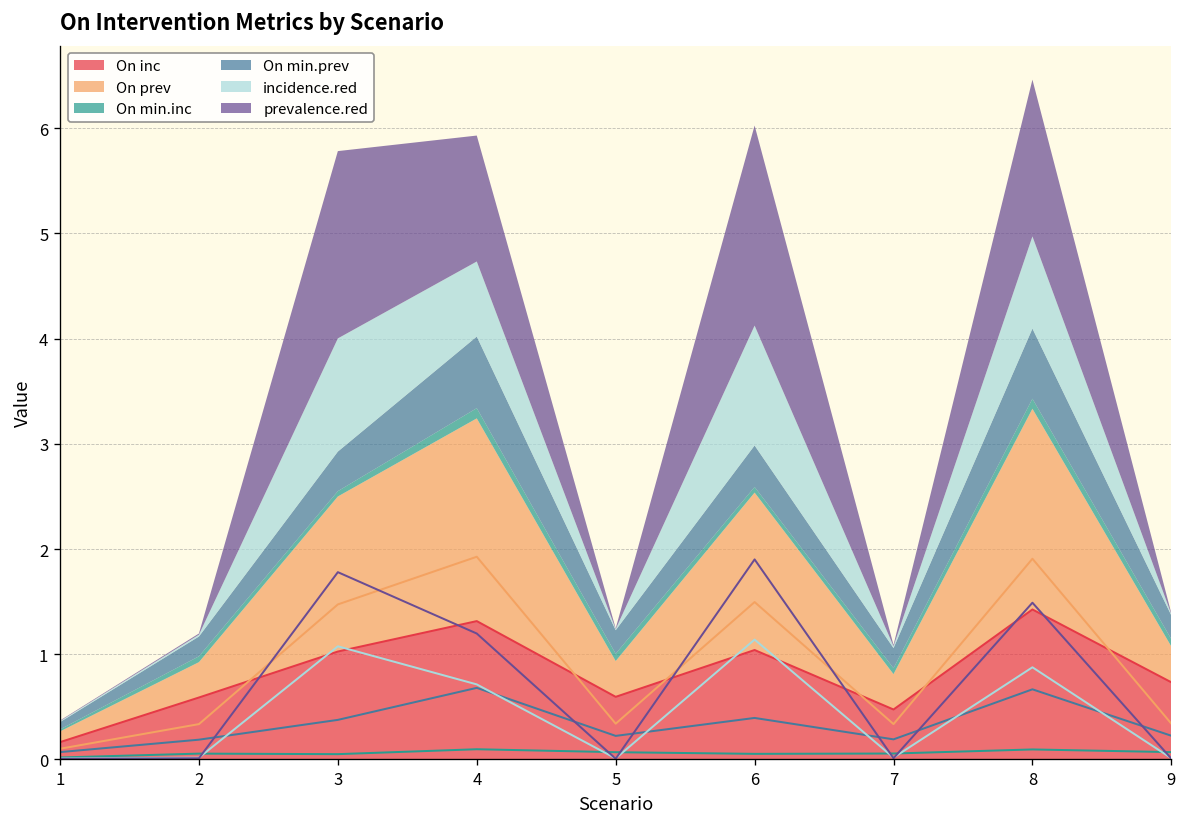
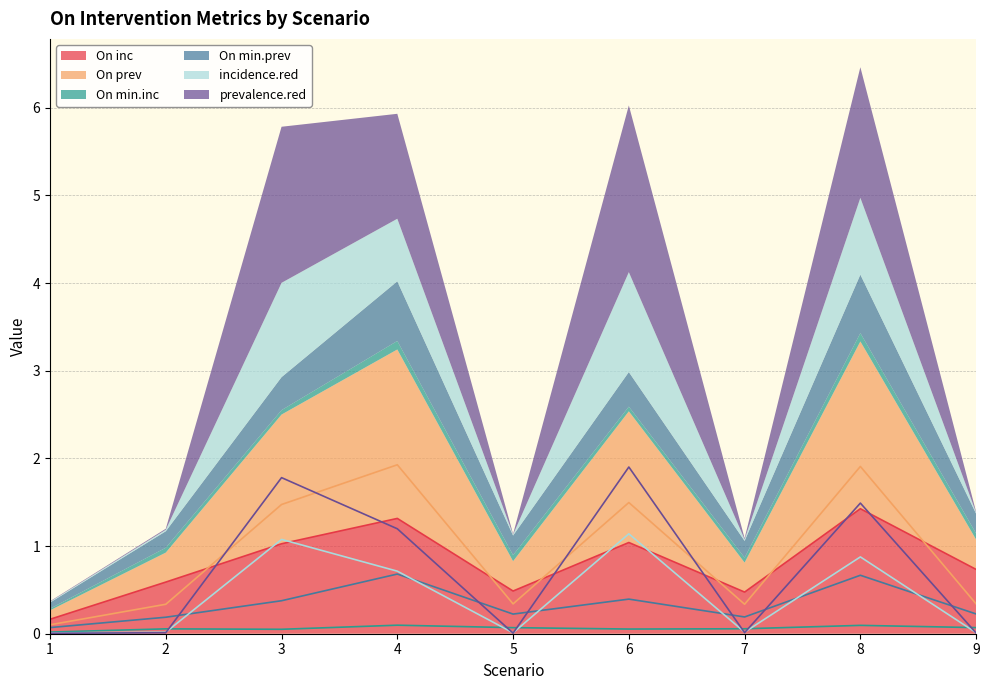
On inc, 5: 0.6 -> 0.5
